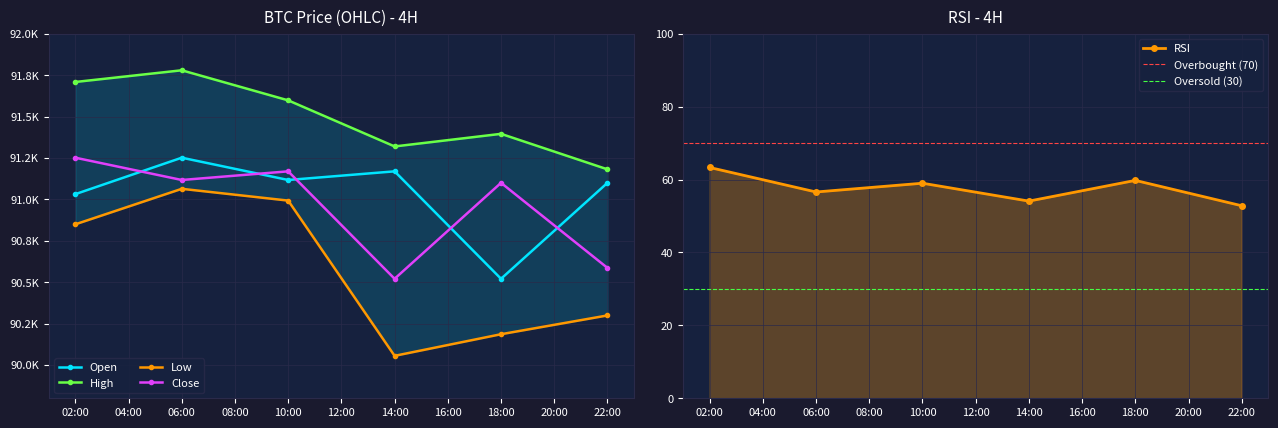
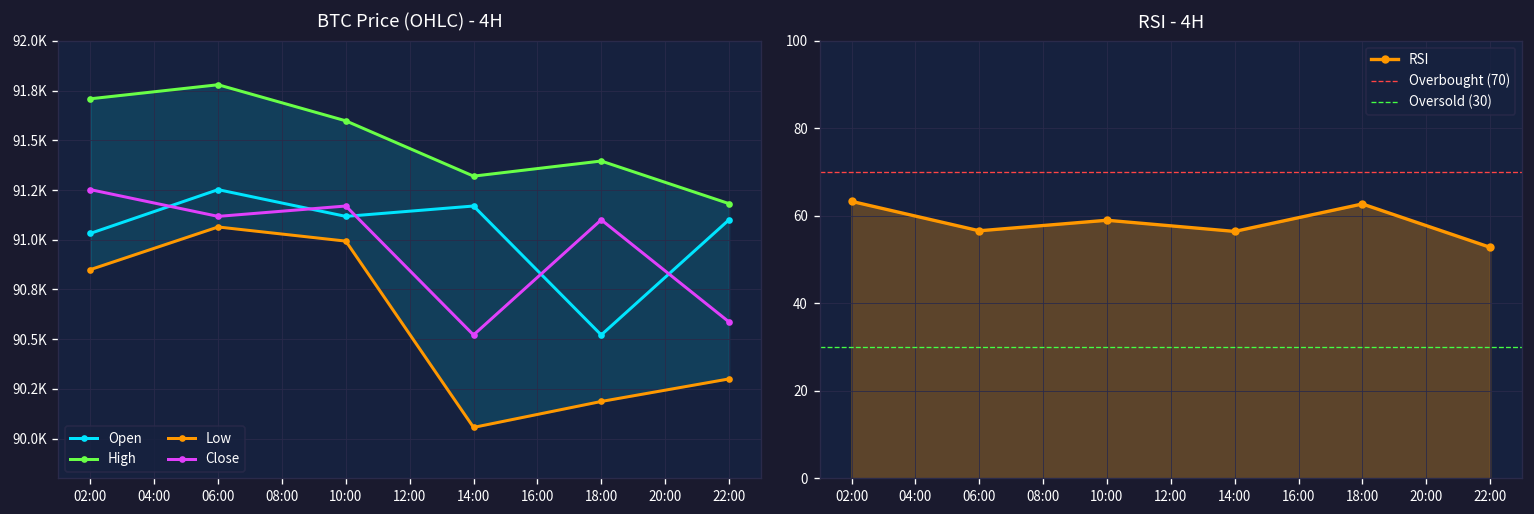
RSI - 4H, 14:00: 54 -> 56
RSI - 4H, 18:00: 60 -> 63
